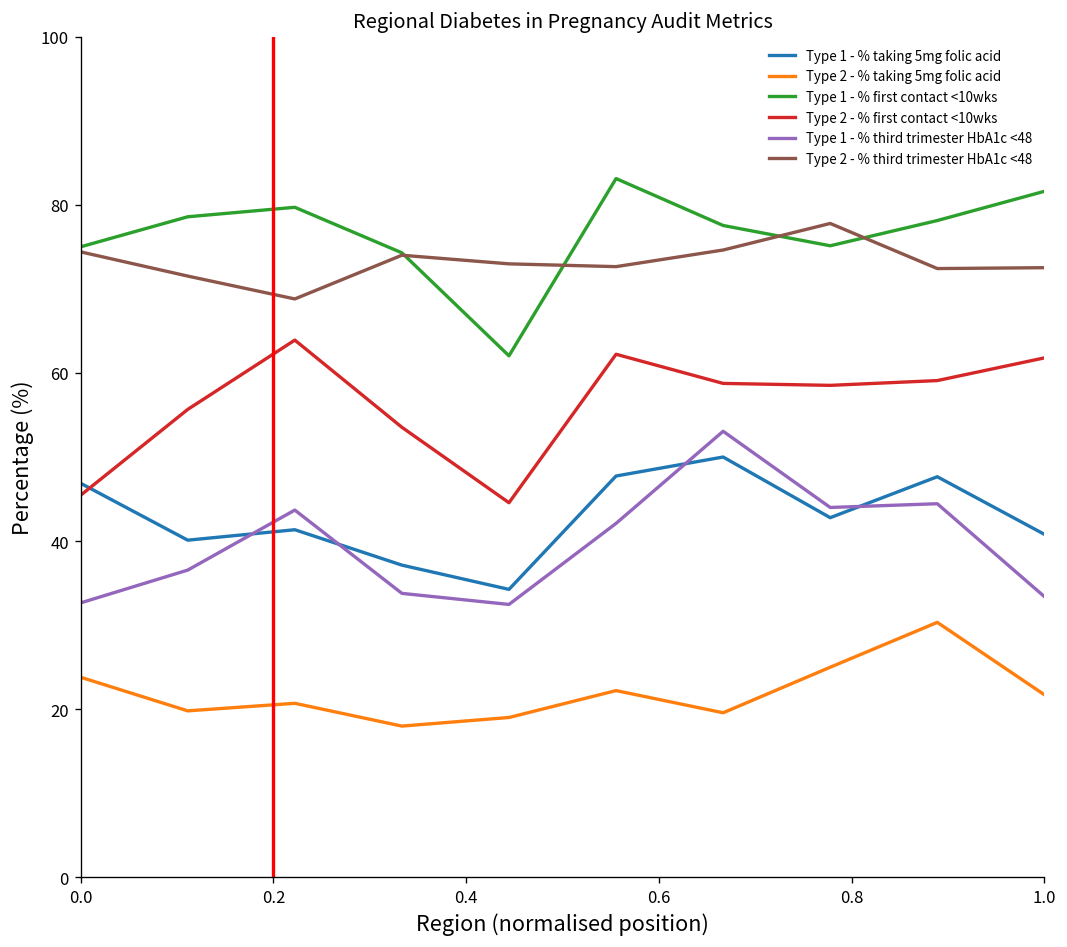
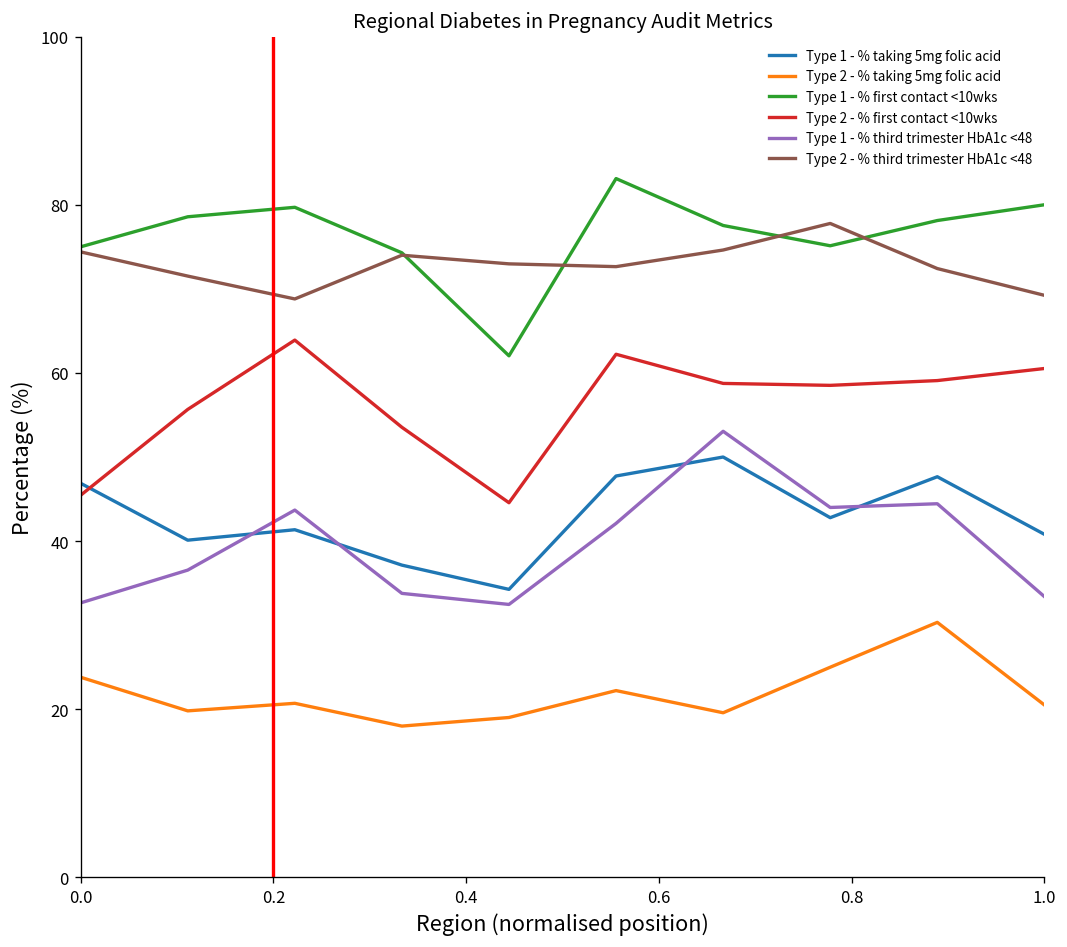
Type 2 - % taking 5mg folic acid, 1.0: 22 -> 21
Type 1 - % first contact <10wks, 1.0: 82 -> 80
Type 2 - % first contact <10wks, 1.0: 62 -> 61
Type 2 - % third trimester HbA1c <48, 1.0: 73 -> 69
